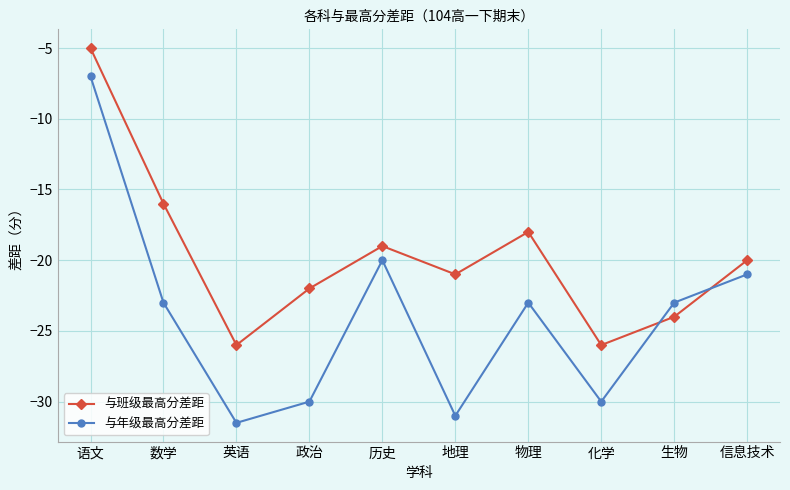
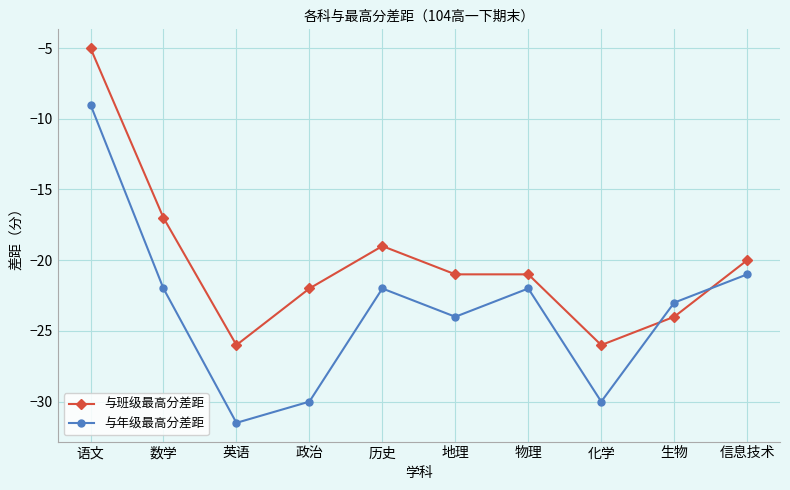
与年级最高分差距, 语文: -7 -> -9
与班级最高分差距, 数学: -16 -> -17
与年级最高分差距, 数学: -23 -> -22
与年级最高分差距, 历史: -20 -> -22
与年级最高分差距, 地理: -31 -> -24
与班级最高分差距, 物理: -18 -> -21
与年级最高分差距, 物理: -23 -> -22
